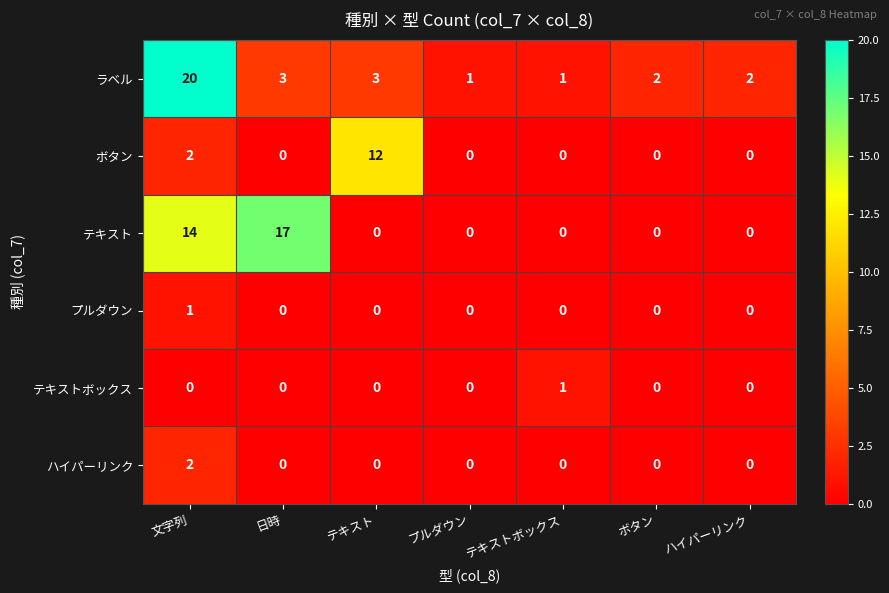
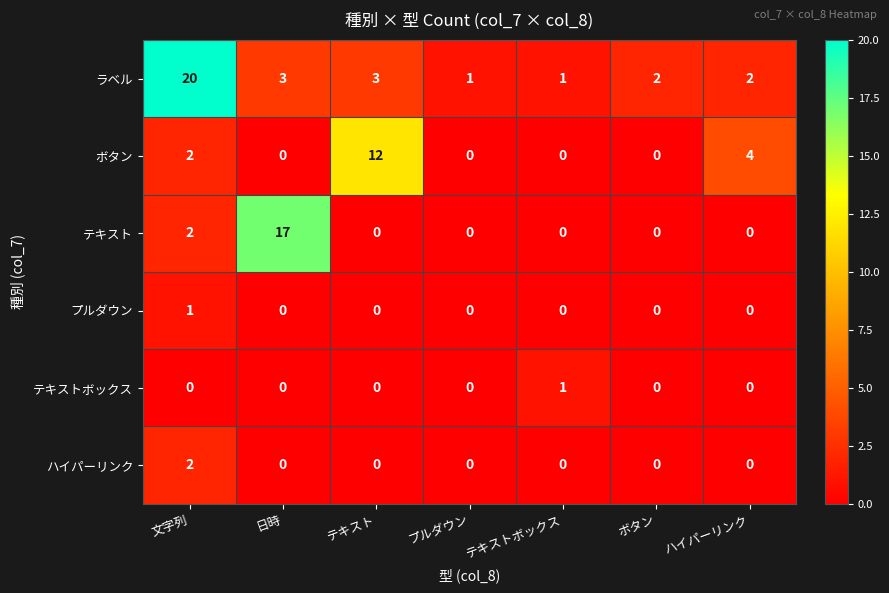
ボタン, ハイパーリンク: 0 -> 4
テキスト, 文字列: 14 -> 2
